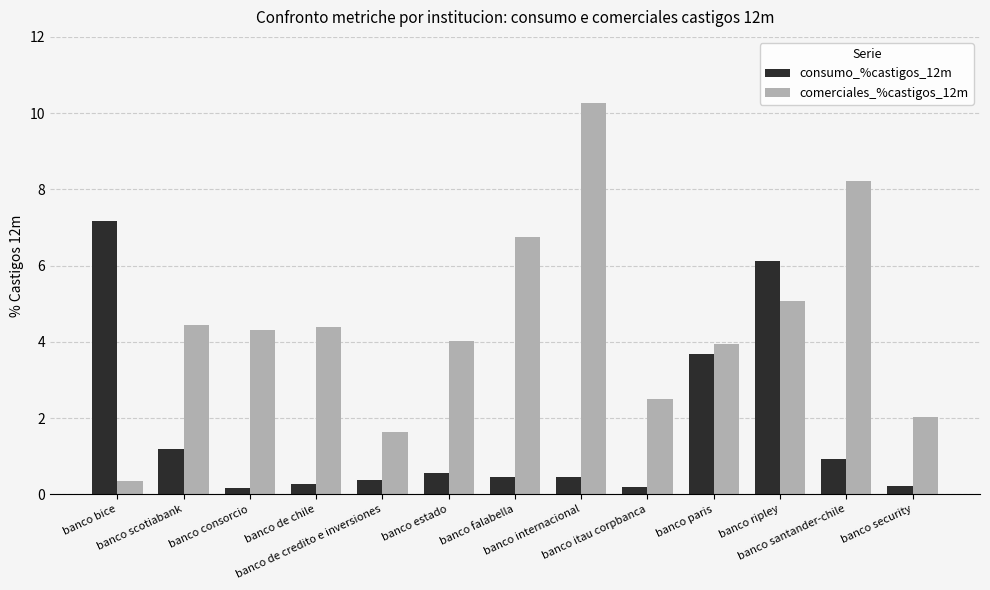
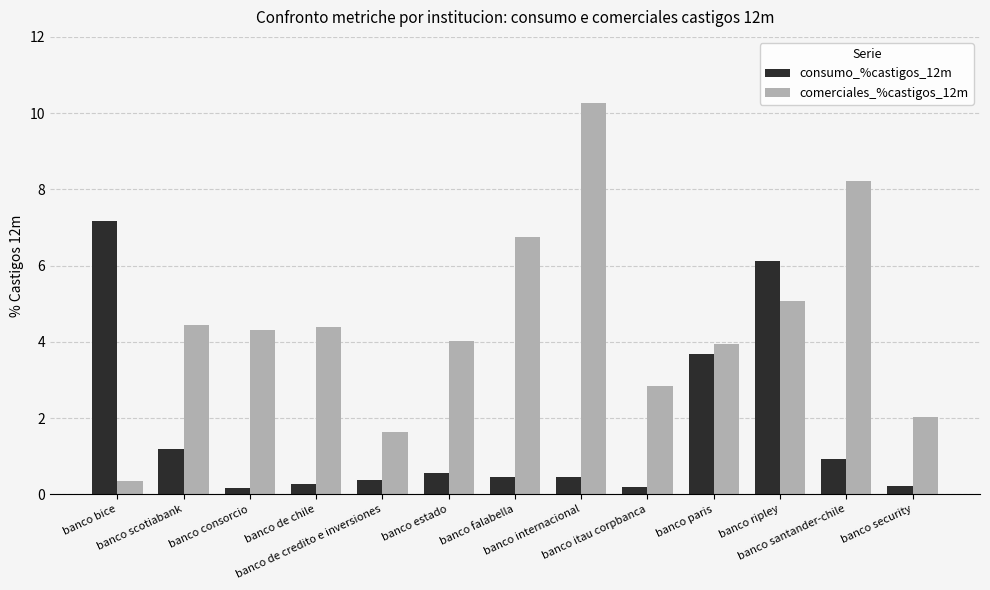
comerciales_%castigos_12m, banco itau corpbanca: 2.5 -> 2.8
